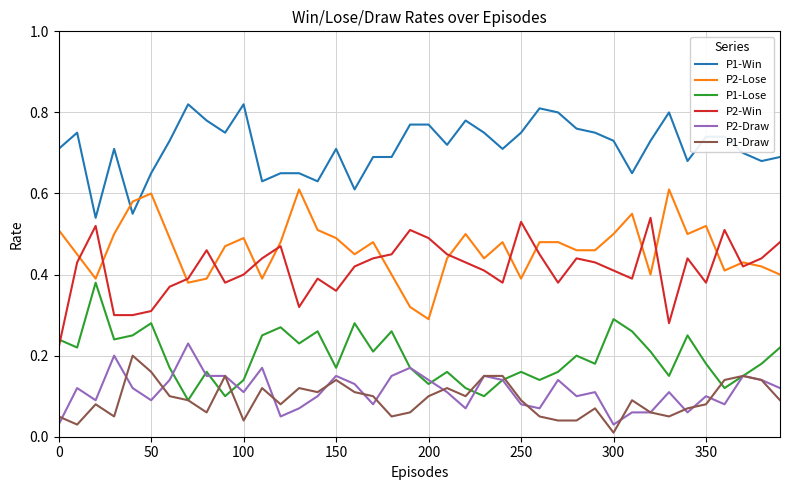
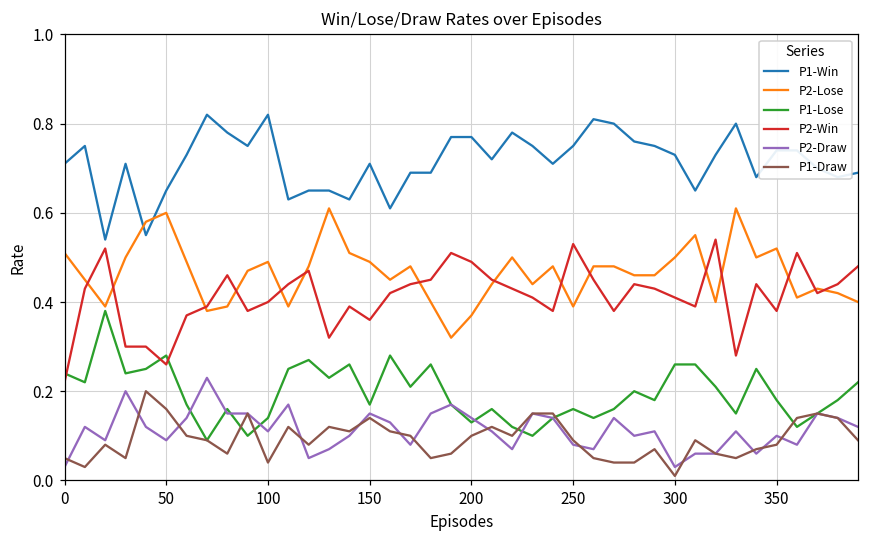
P2-Win, 50: 0.31 -> 0.26
P2-Lose, 200: 0.29 -> 0.37
P1-Lose, 300: 0.29 -> 0.26
